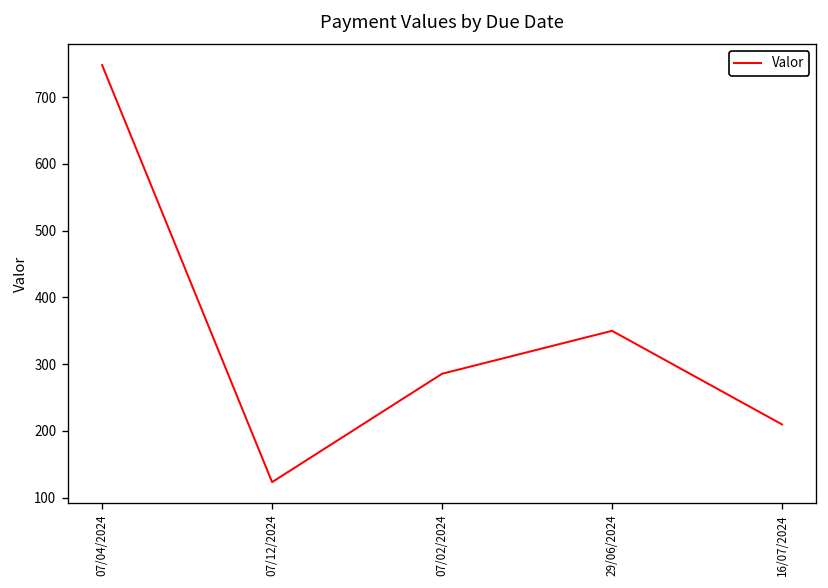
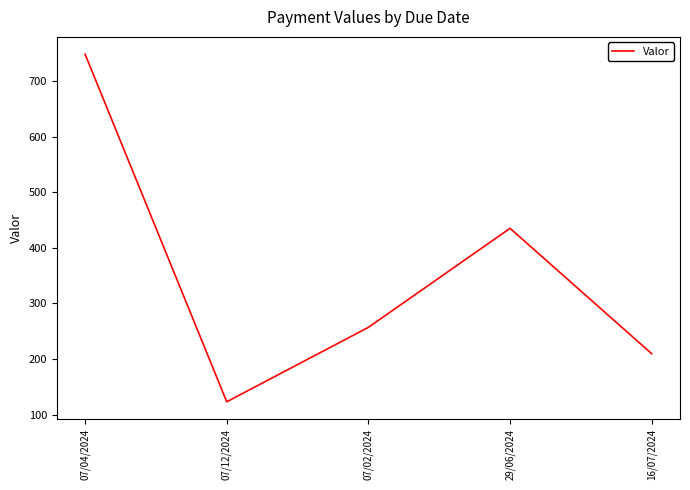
07/02/2024: 290 -> 260
29/06/2024: 350 -> 440
